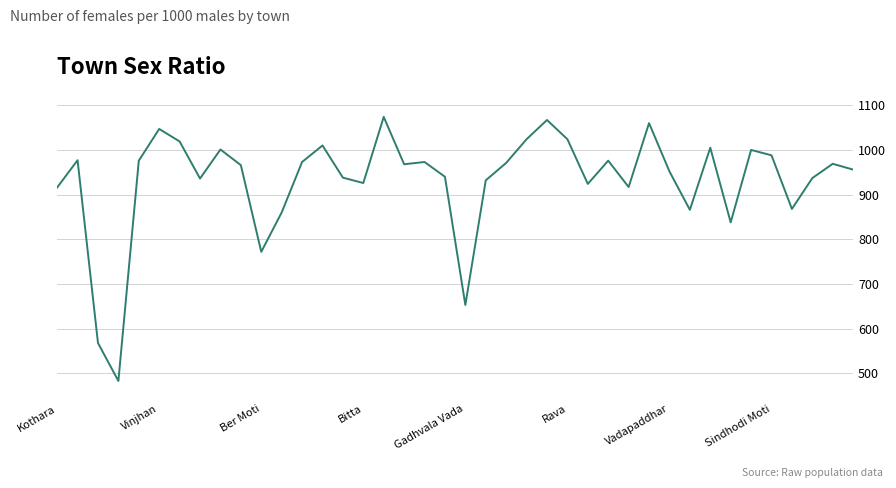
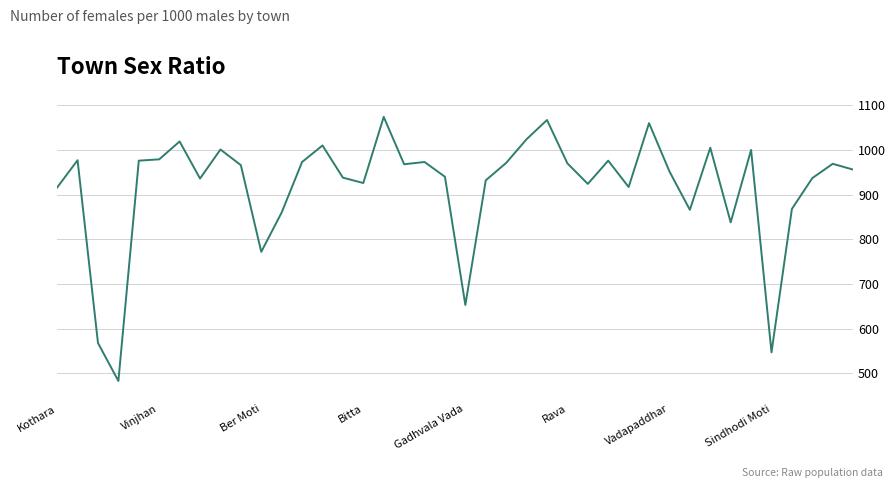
Vinjhan: 1050 -> 980
Rava: 1020 -> 970
Sindhodi Moti: 990 -> 550
